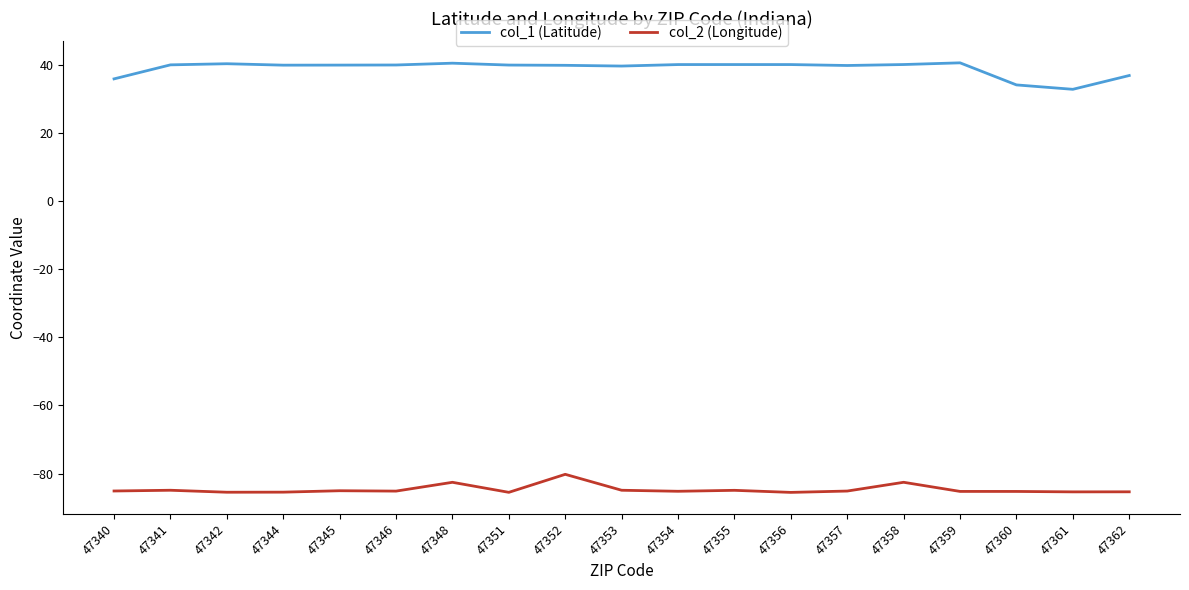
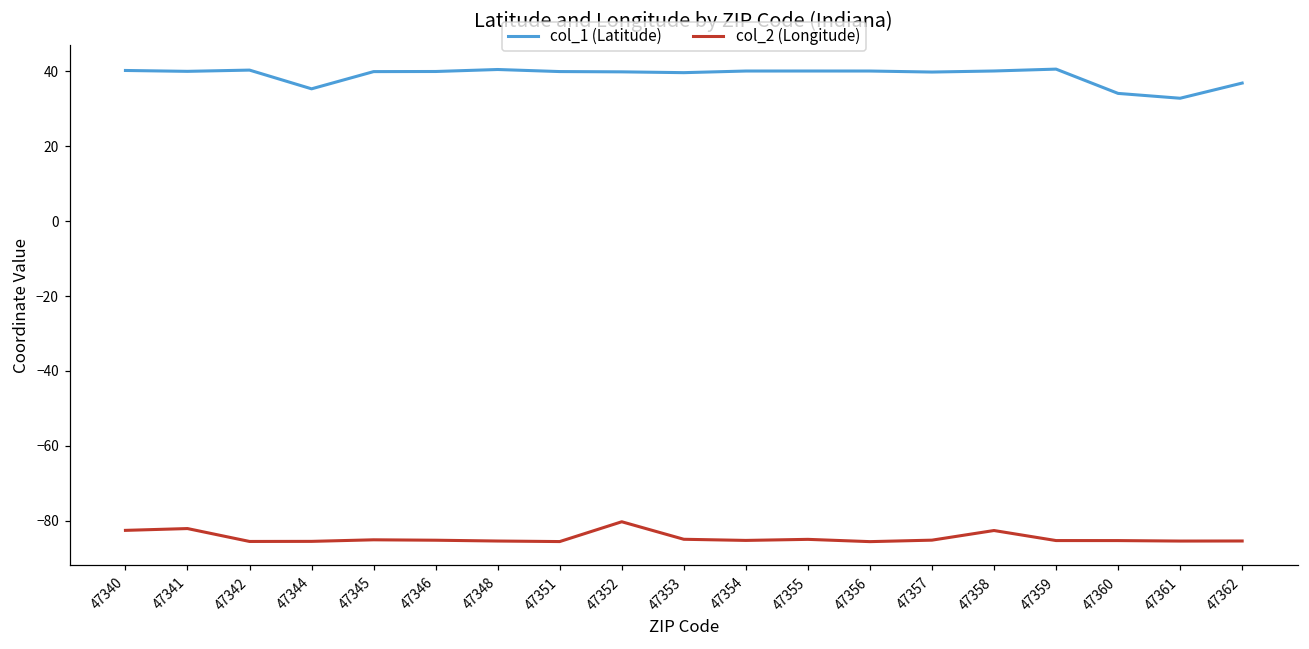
col_1 (Latitude), 47340: 36 -> 40
col_2 (Longitude), 47340: -85 -> -83
col_2 (Longitude), 47341: -85 -> -82
col_1 (Latitude), 47344: 40 -> 35
col_2 (Longitude), 47348: -83 -> -85
